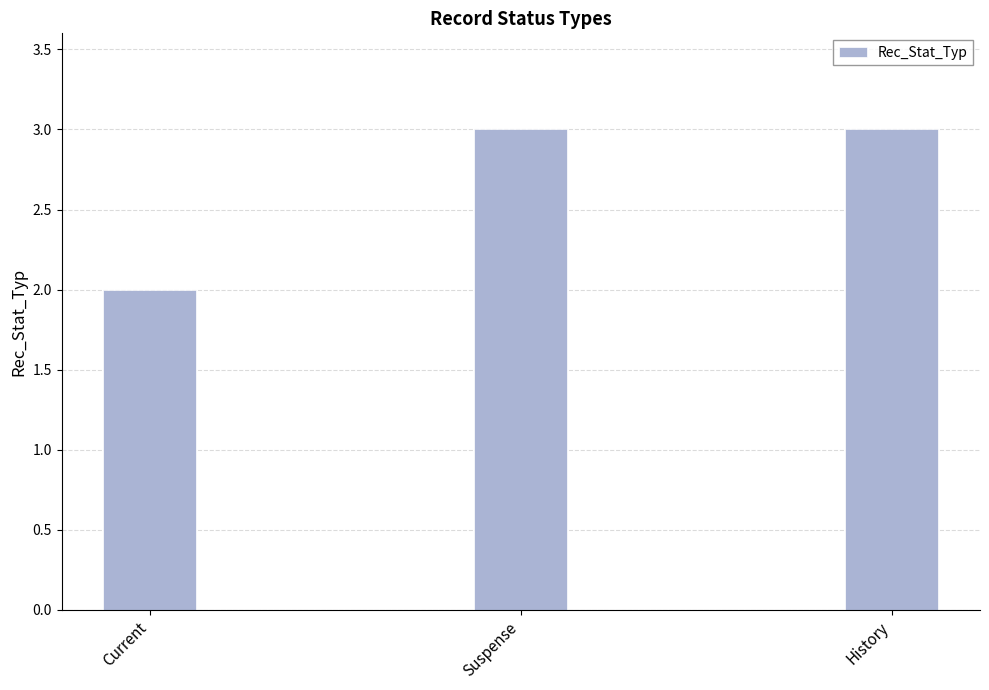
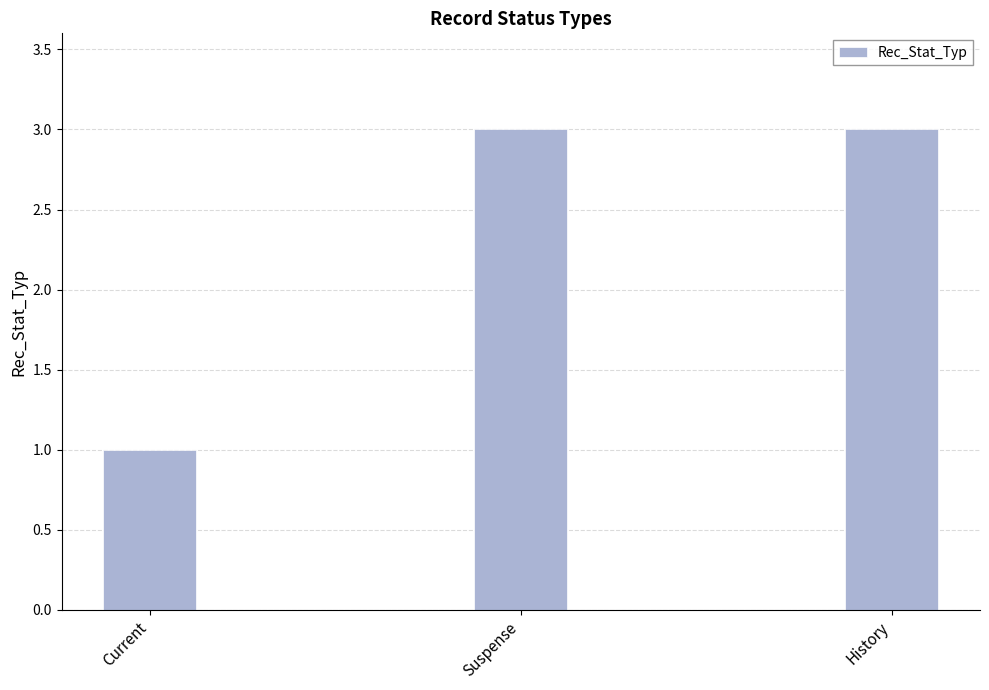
Current: 2 -> 1
